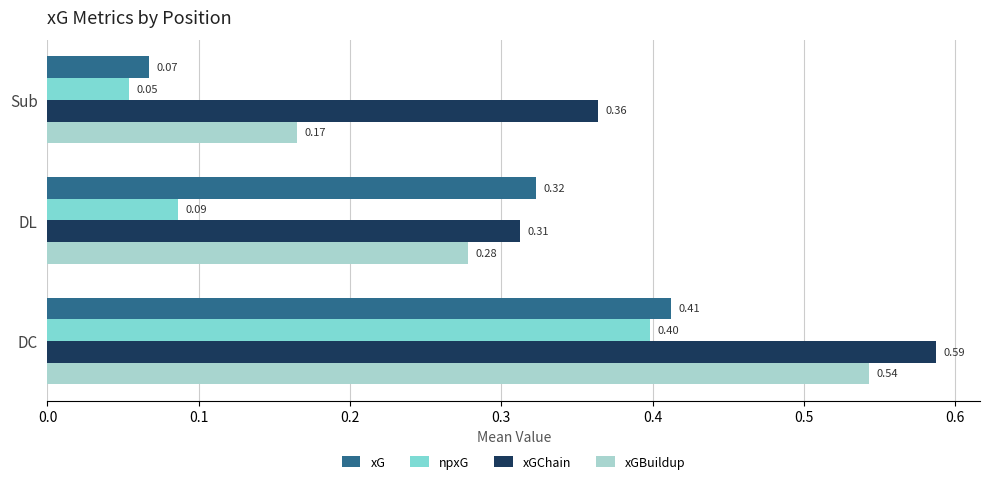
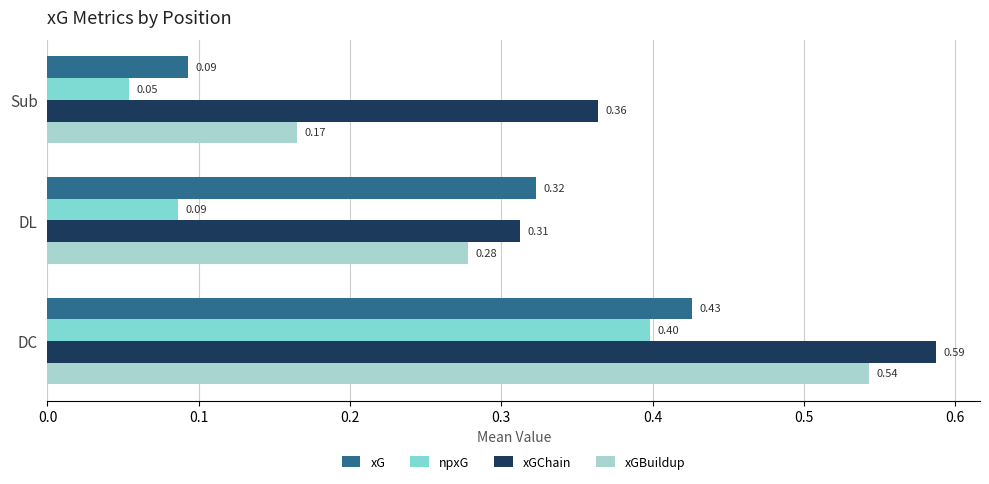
xG, Sub: 0.07 -> 0.09
xG, DC: 0.41 -> 0.43
